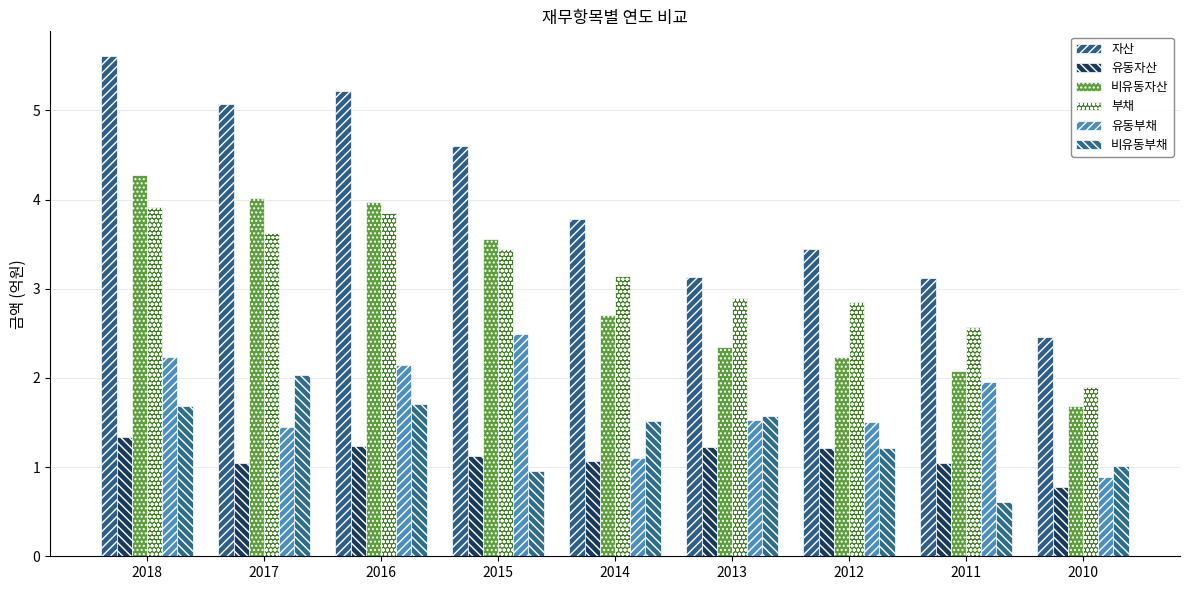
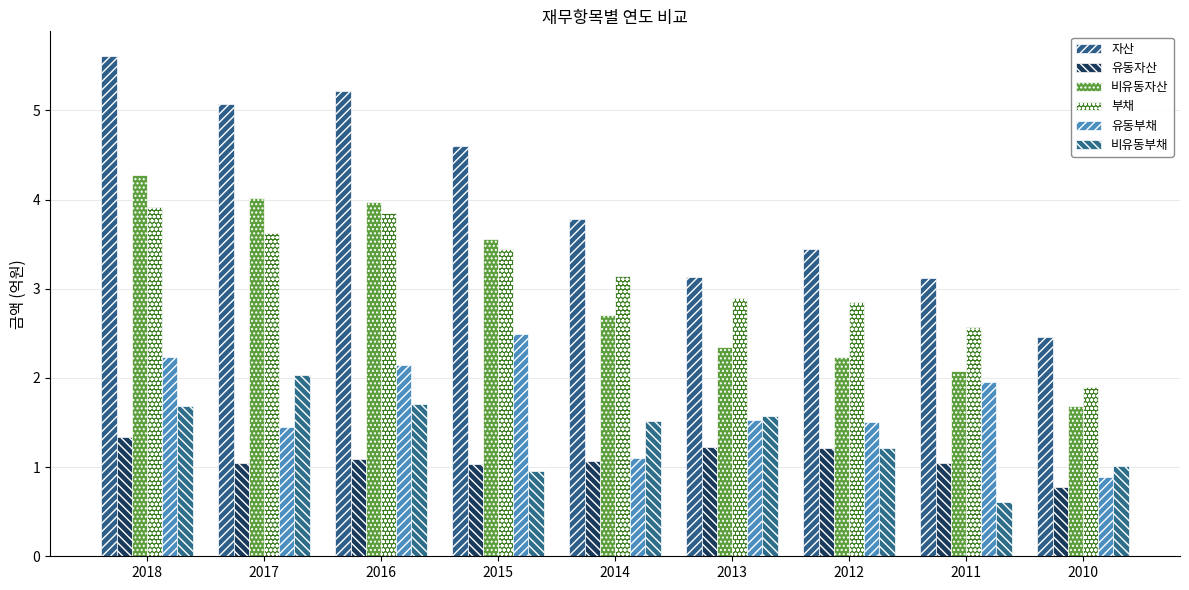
유동자산, 2016: 1.2 -> 1.1
유동자산, 2015: 1.1 -> 1.0
